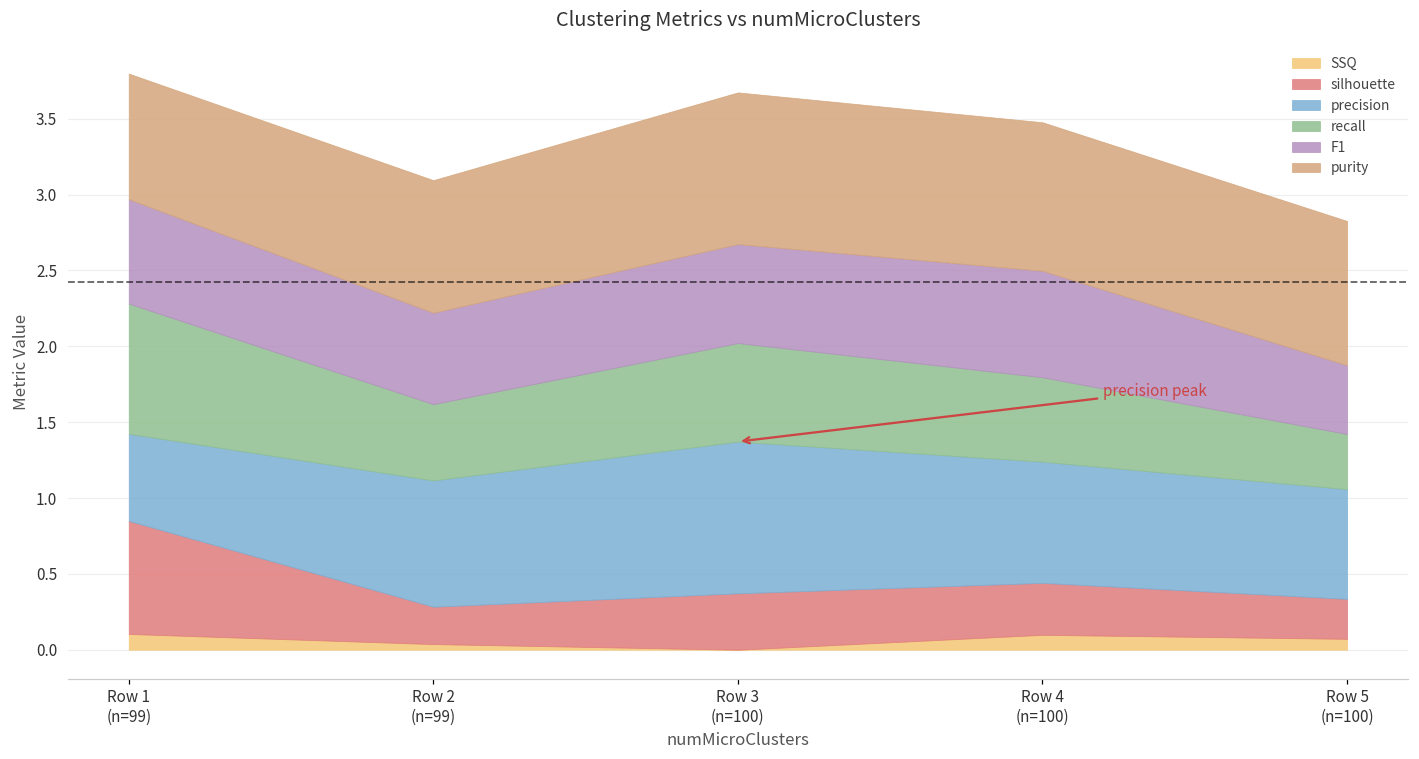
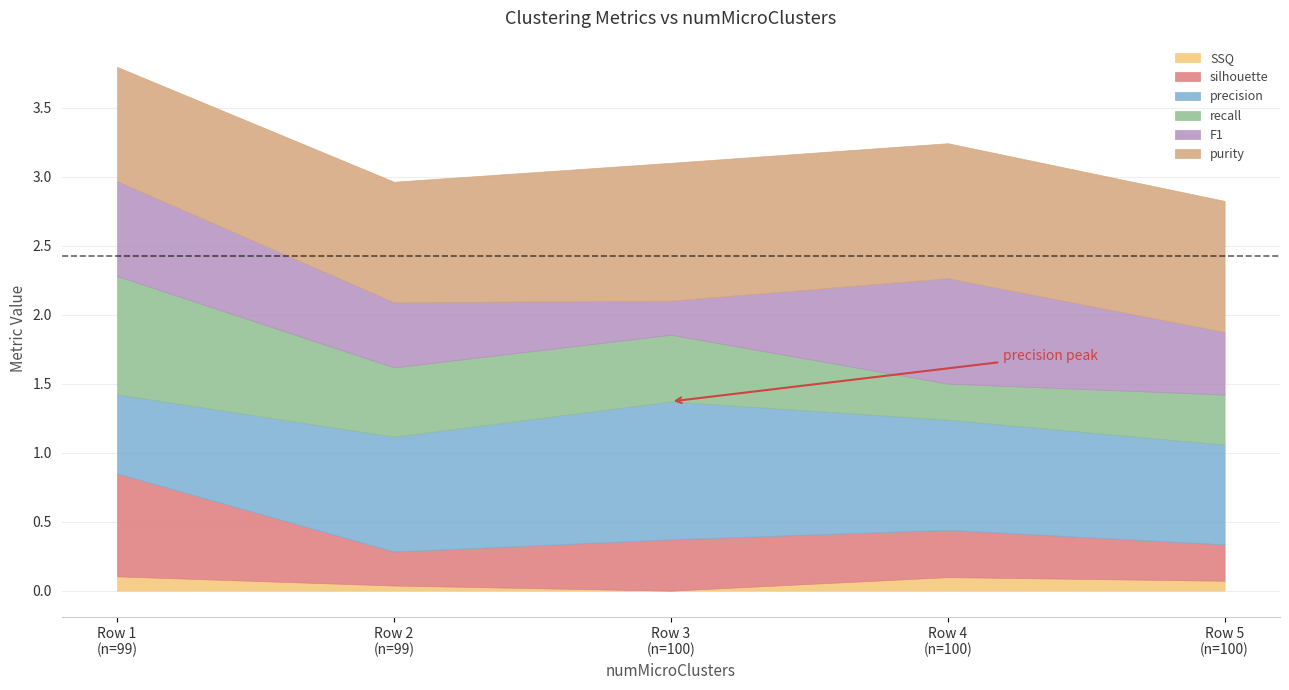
F1, Row 2 (n=99): 0.60 -> 0.47
recall, Row 3 (n=100): 0.65 -> 0.48
F1, Row 3 (n=100): 0.65 -> 0.25
recall, Row 4 (n=100): 0.56 -> 0.26
F1, Row 4 (n=100): 0.70 -> 0.76
